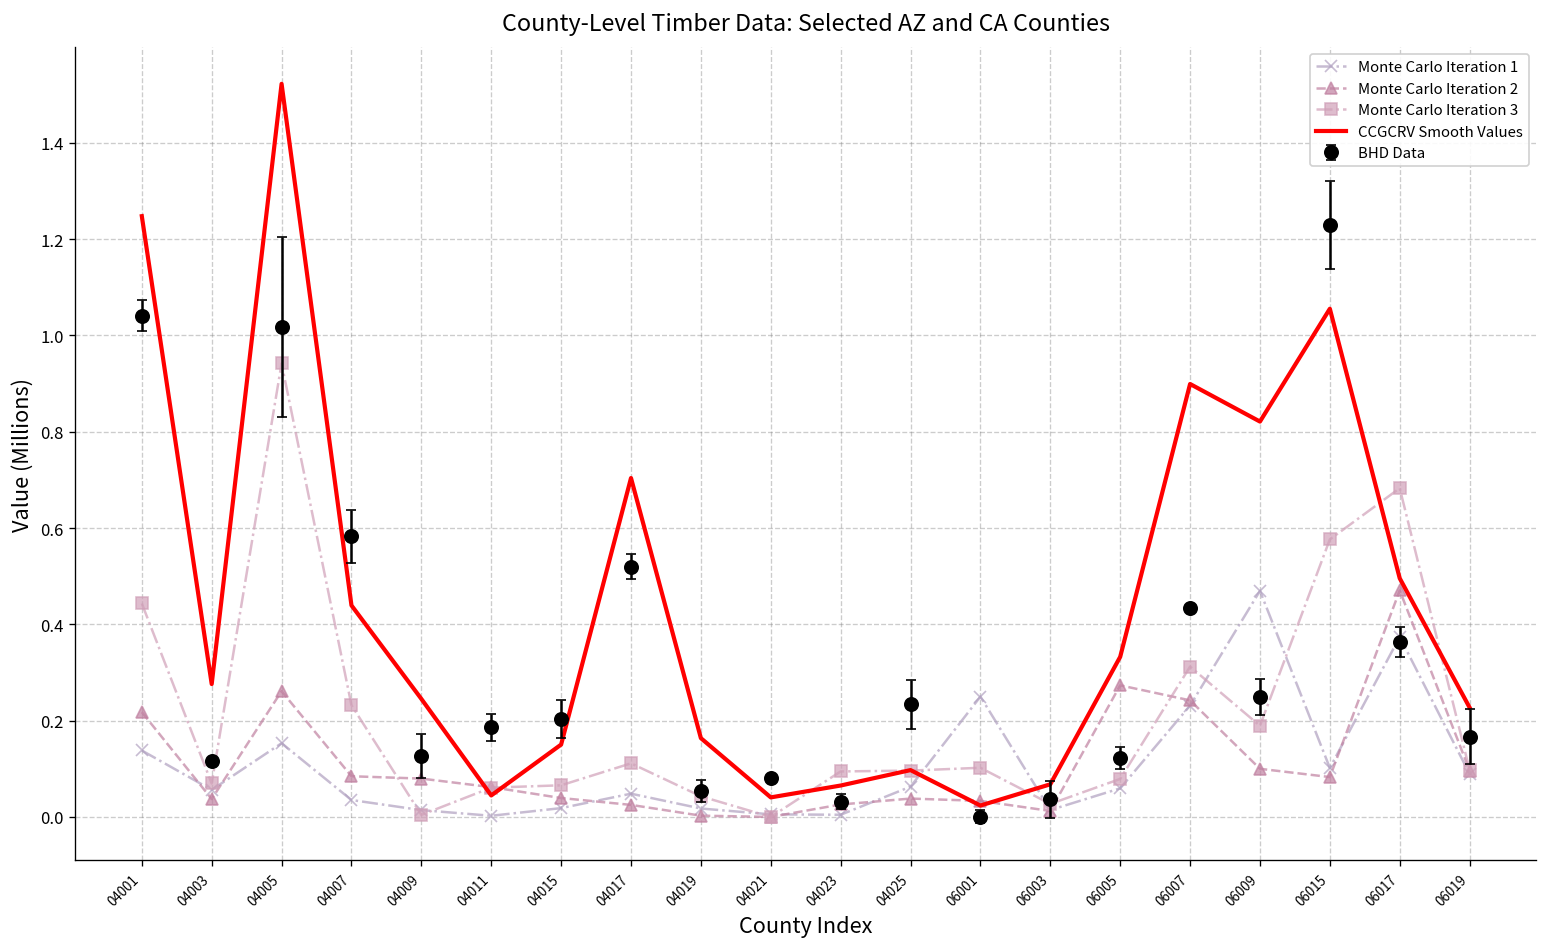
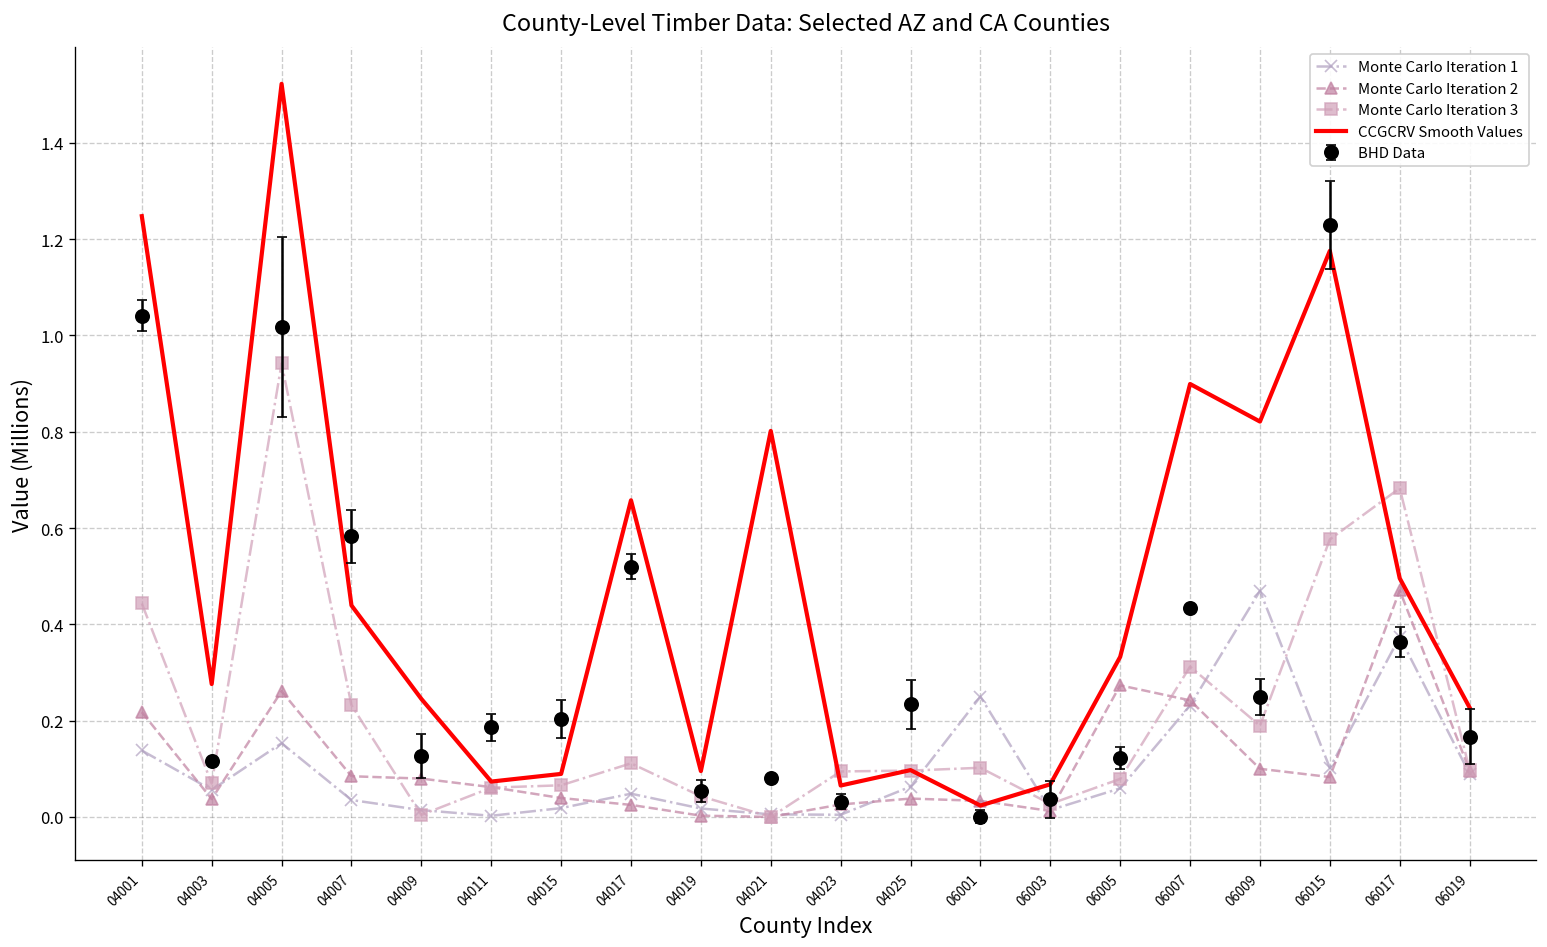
CCGCRV Smooth Values, 04011: 0.04 -> 0.07
CCGCRV Smooth Values, 04015: 0.15 -> 0.09
CCGCRV Smooth Values, 04017: 0.70 -> 0.66
CCGCRV Smooth Values, 04019: 0.16 -> 0.10
CCGCRV Smooth Values, 04021: 0.04 -> 0.80
CCGCRV Smooth Values, 06015: 1.06 -> 1.18
